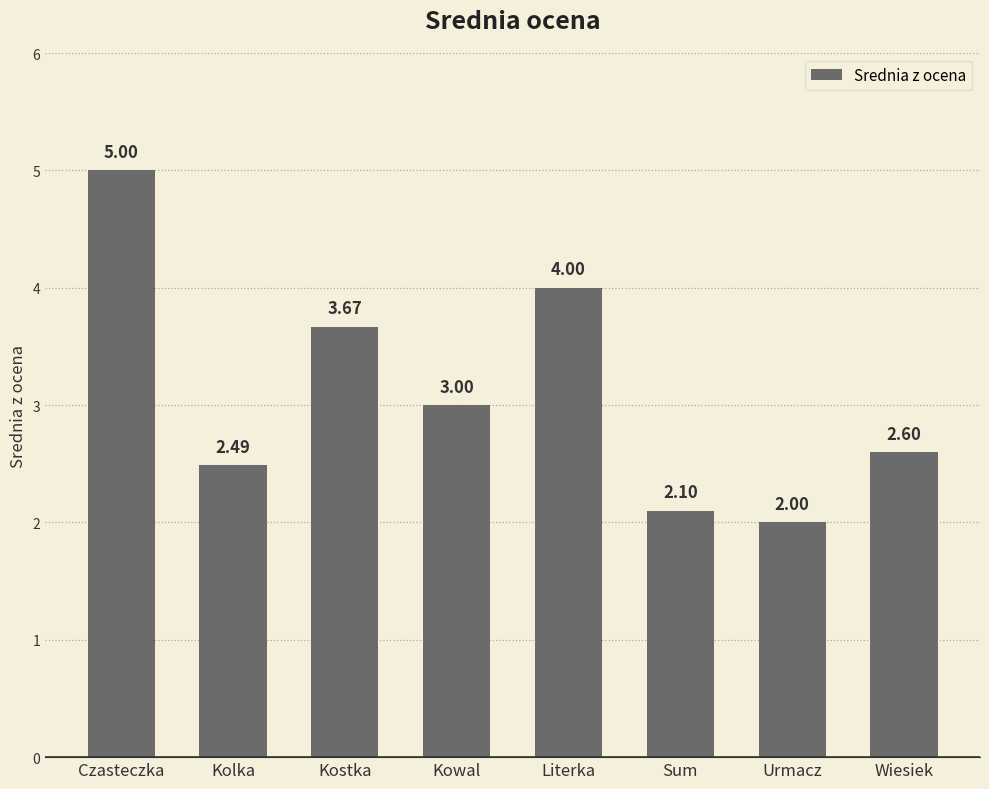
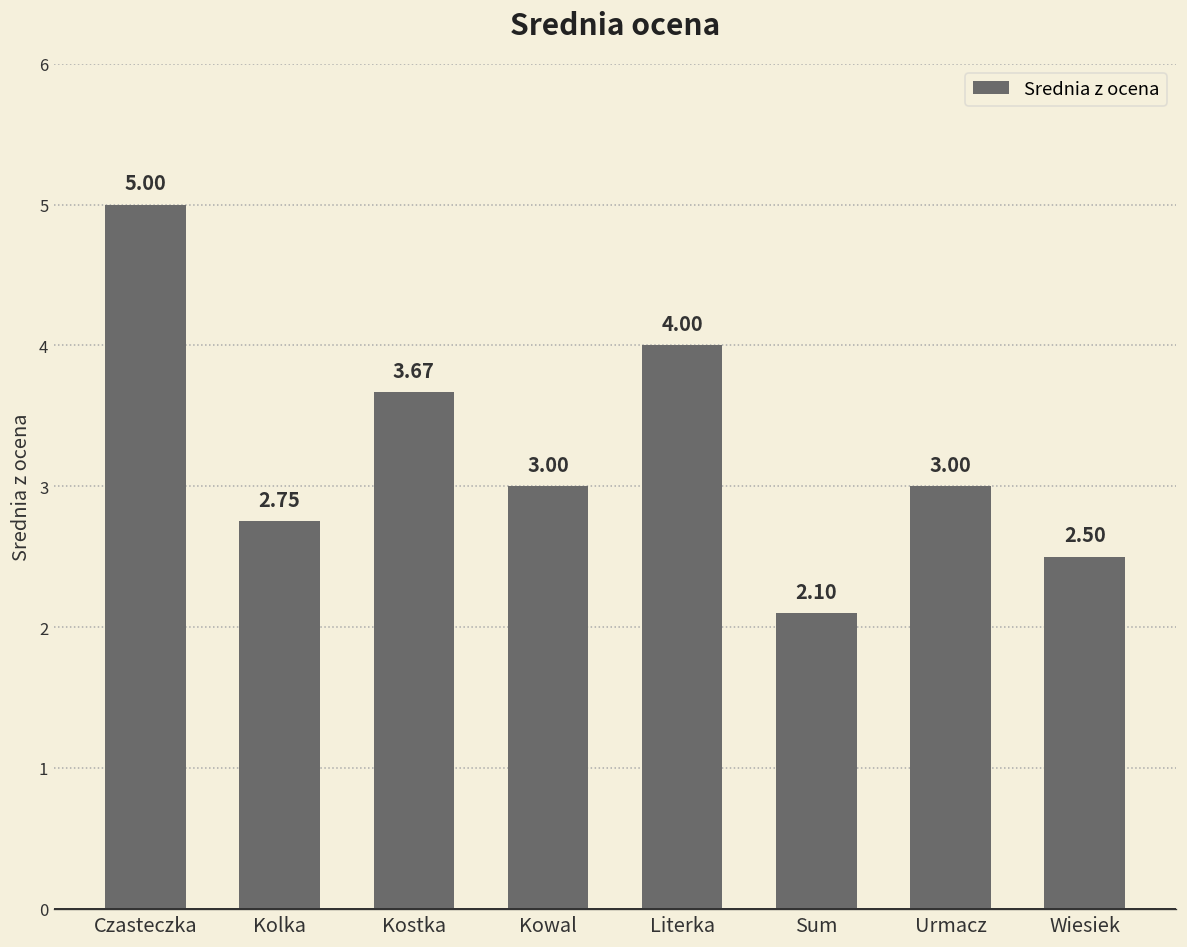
Kolka: 2.49 -> 2.75
Urmacz: 2.00 -> 3.00
Wiesiek: 2.60 -> 2.50
